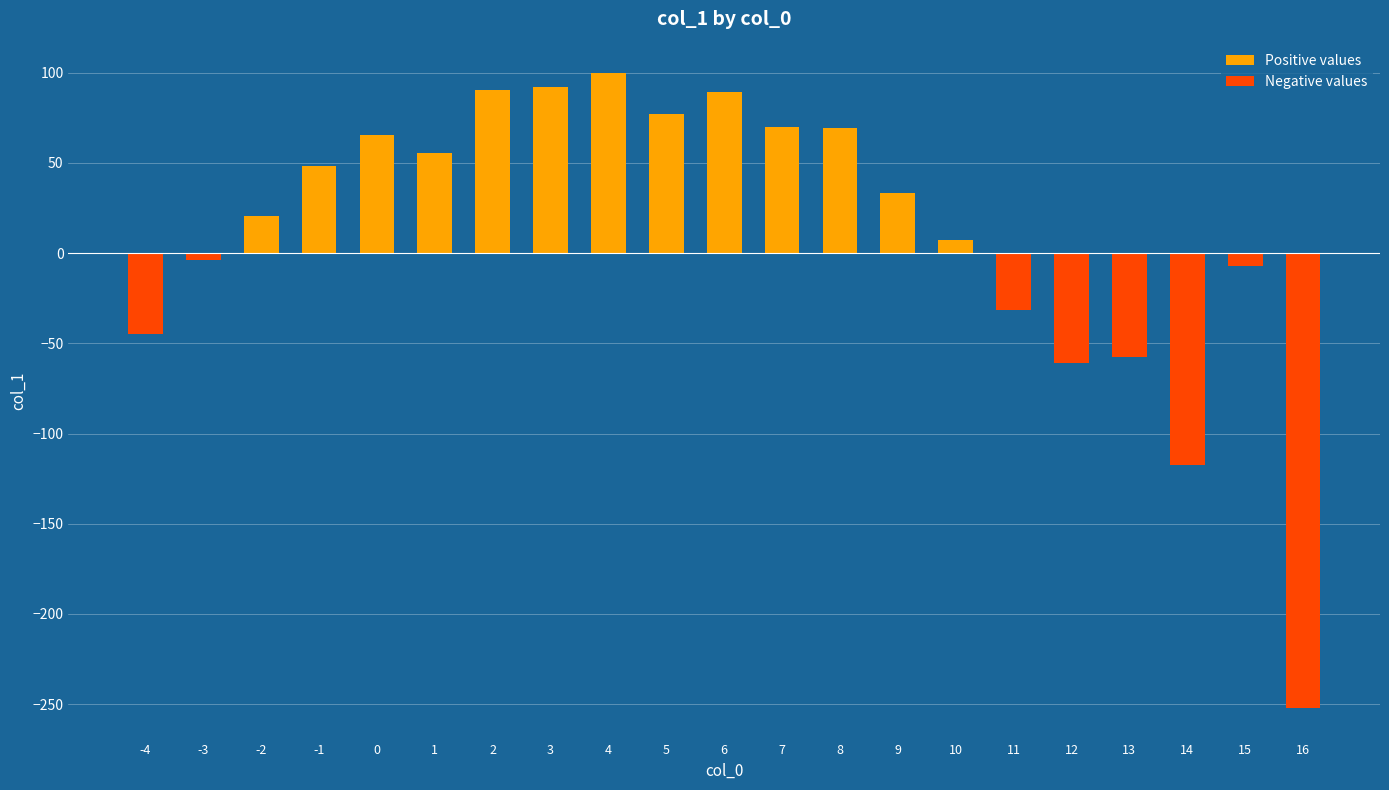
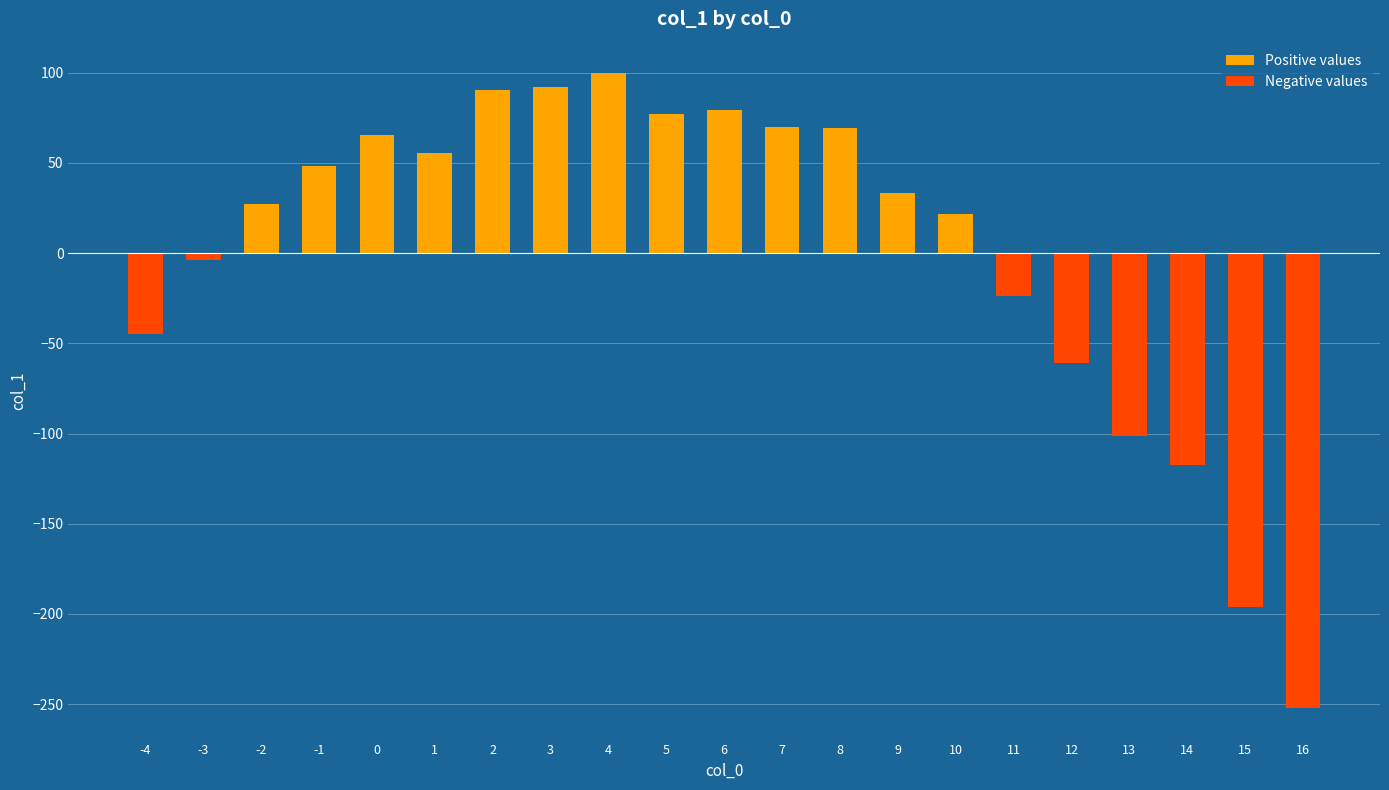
-2: 21 -> 27
6: 89 -> 79
10: 7 -> 22
11: -32 -> -24
13: -58 -> -102
15: -7 -> -196
